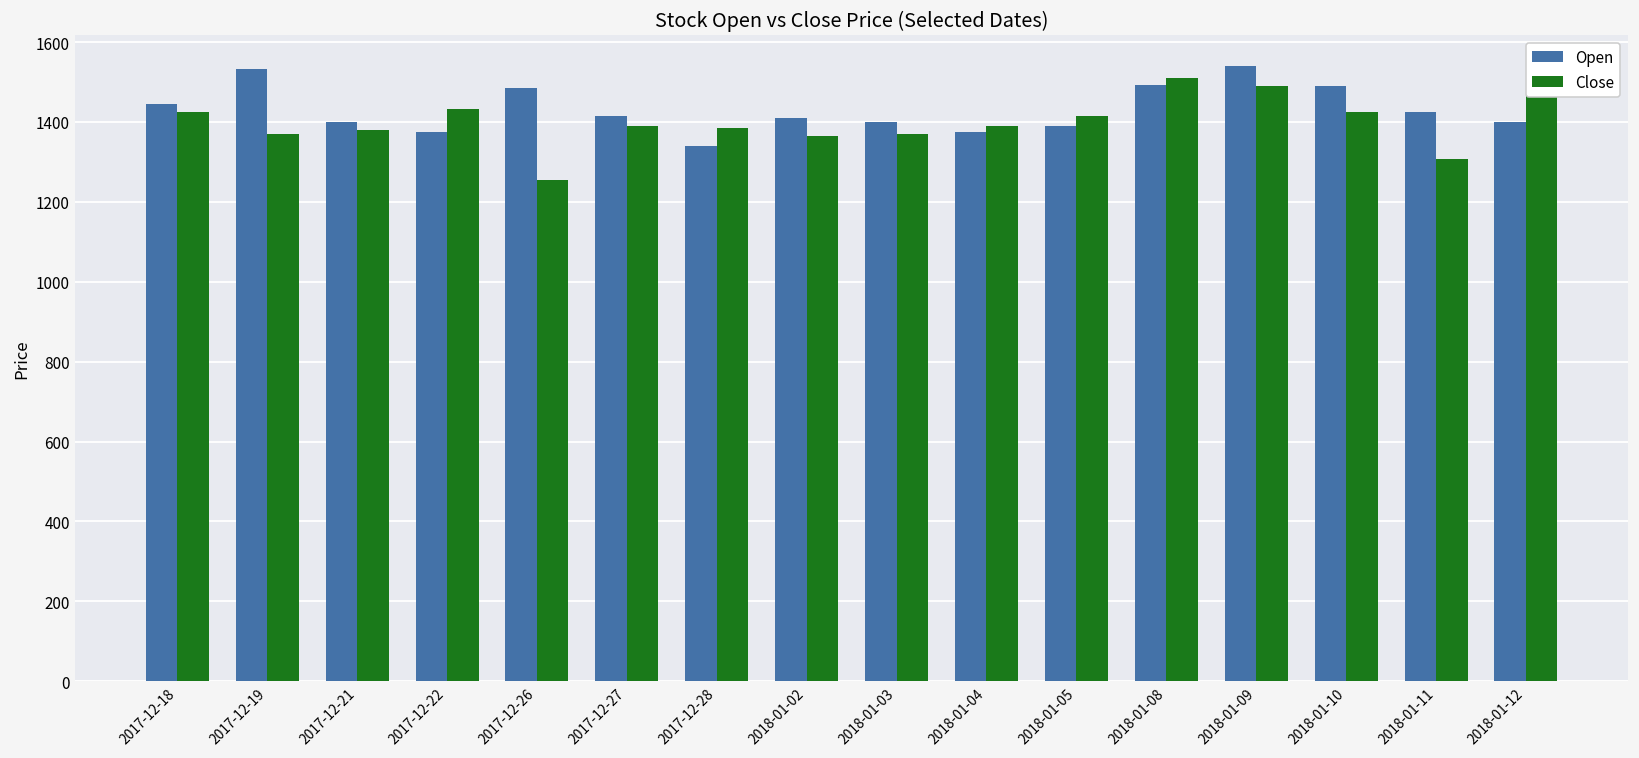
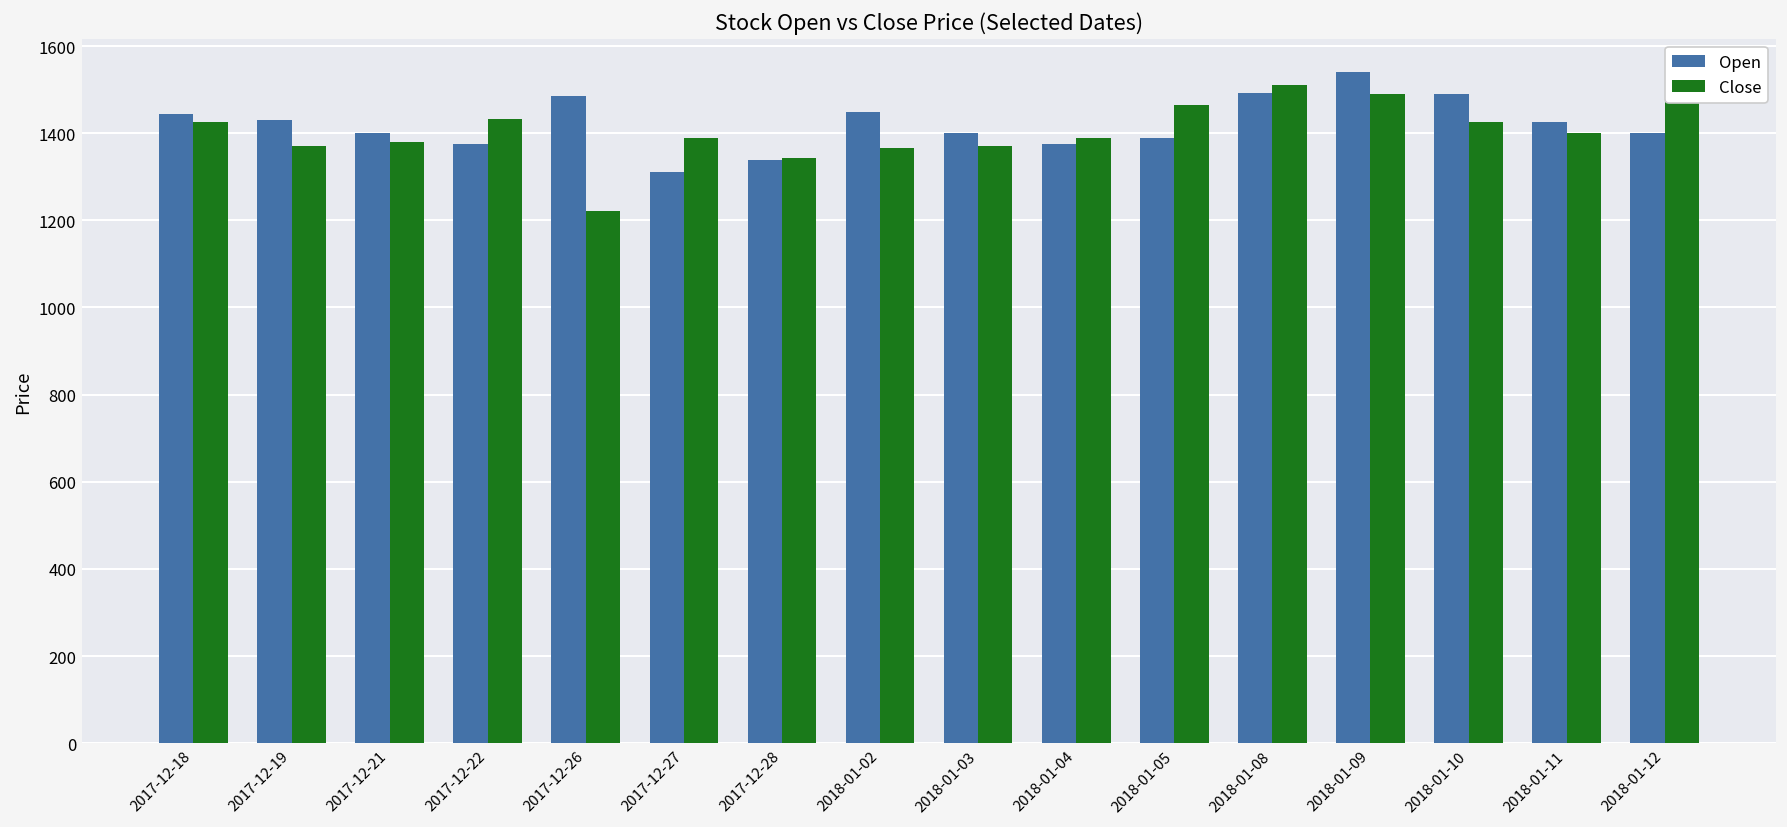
Open, 2017-12-19: 1530 -> 1430
Close, 2017-12-26: 1260 -> 1220
Open, 2017-12-27: 1420 -> 1310
Close, 2017-12-28: 1390 -> 1340
Open, 2018-01-02: 1410 -> 1450
Close, 2018-01-05: 1420 -> 1460
Close, 2018-01-11: 1310 -> 1400
